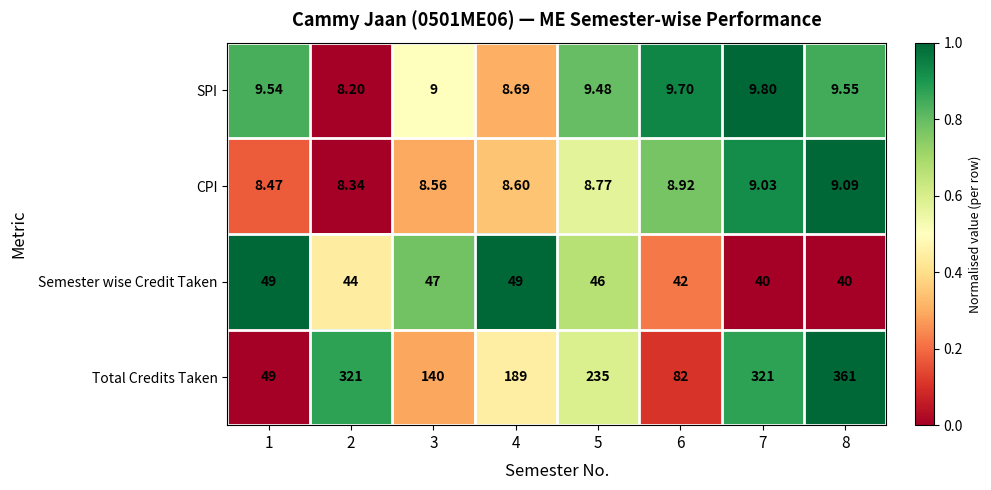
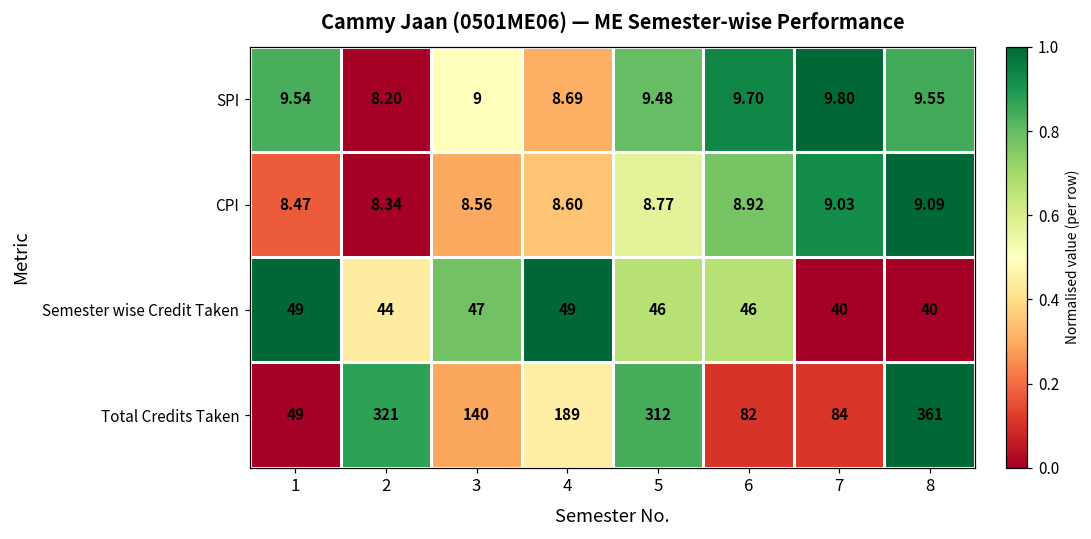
Semester wise Credit Taken, 6: 42 -> 46
Total Credits Taken, 5: 235 -> 312
Total Credits Taken, 7: 321 -> 84
